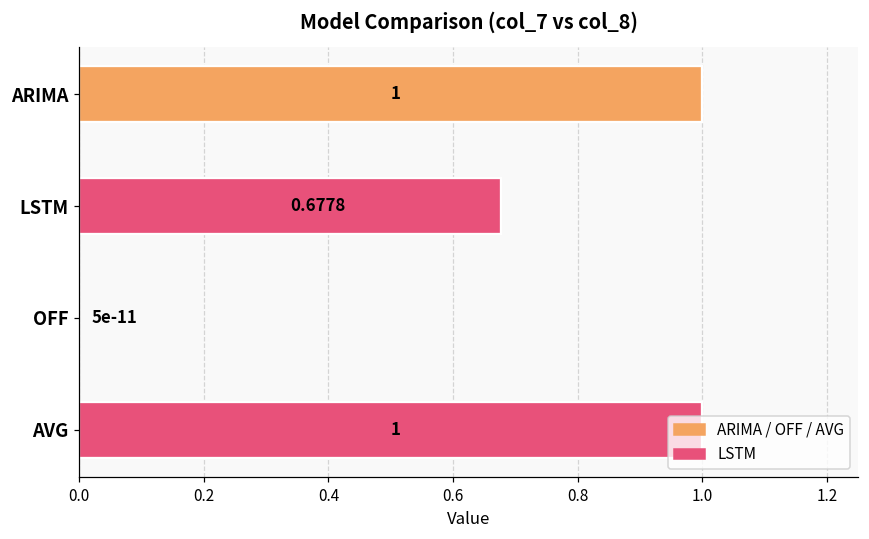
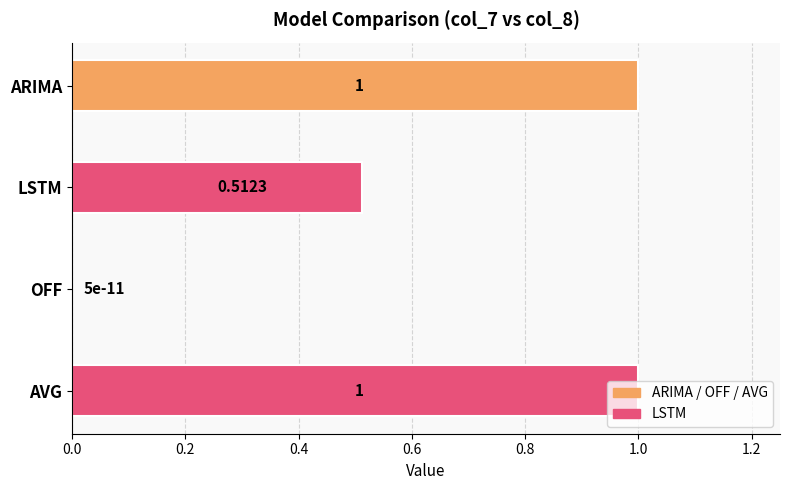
LSTM: 0.6778 -> 0.5123
